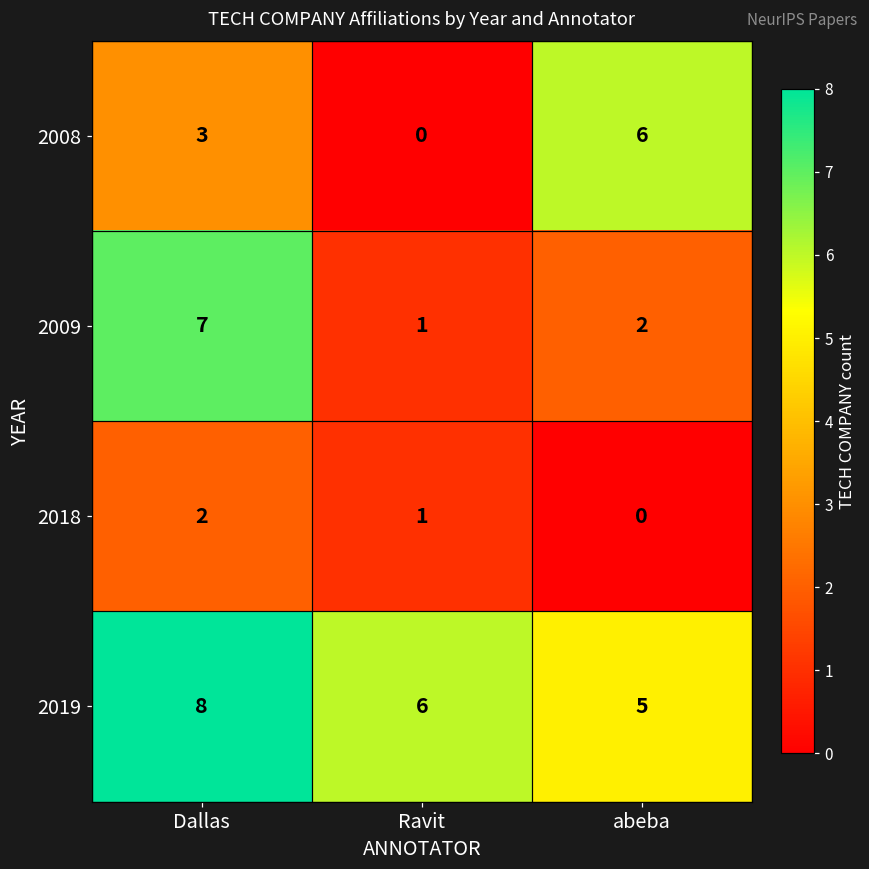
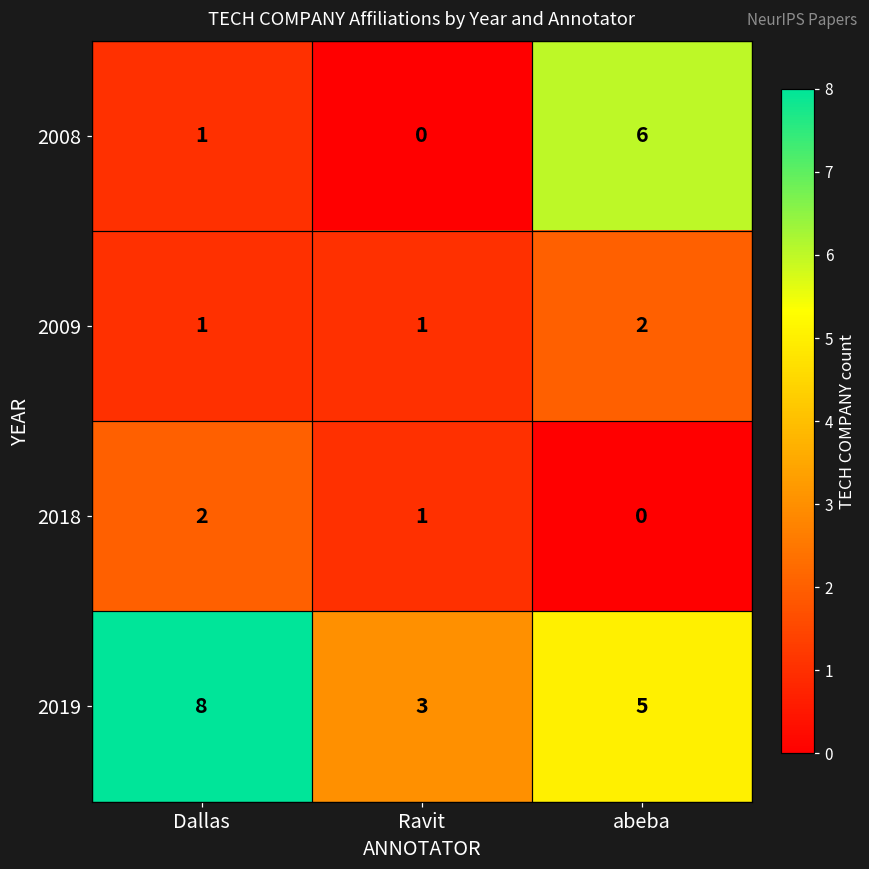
2008, Dallas: 3 -> 1
2009, Dallas: 7 -> 1
2019, Ravit: 6 -> 3
